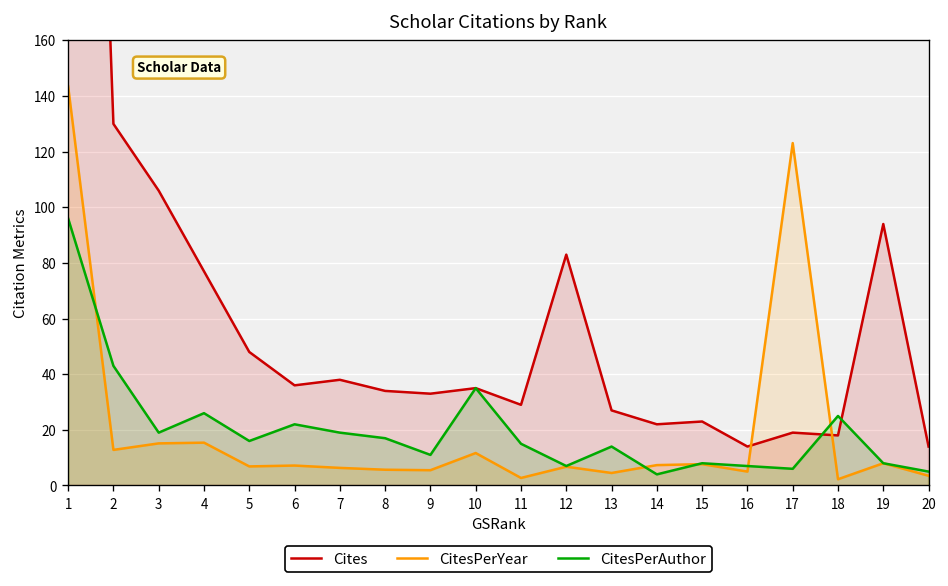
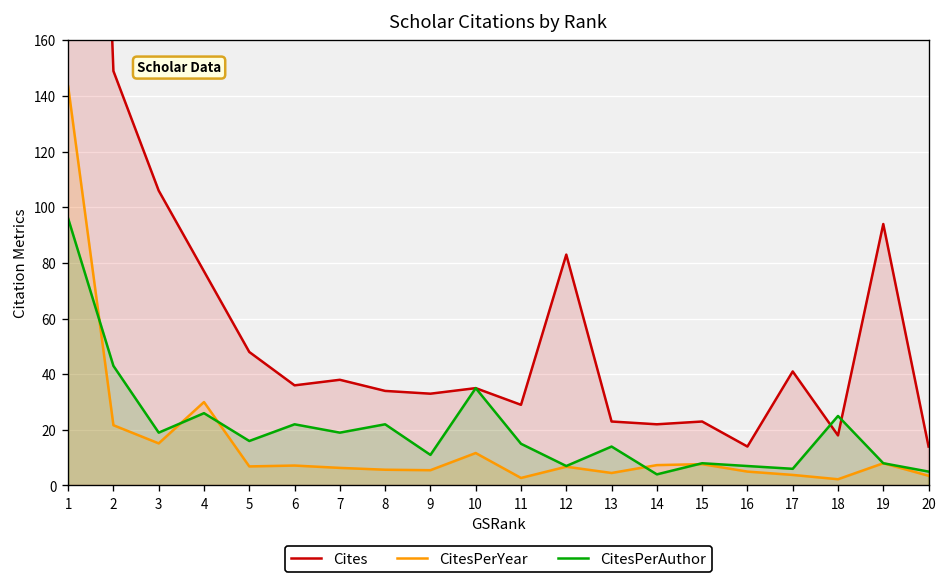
Cites, 2: 130 -> 149
CitesPerYear, 2: 13 -> 22
CitesPerYear, 4: 15 -> 30
CitesPerAuthor, 8: 17 -> 22
Cites, 13: 27 -> 23
Cites, 17: 19 -> 41
CitesPerYear, 17: 123 -> 4
